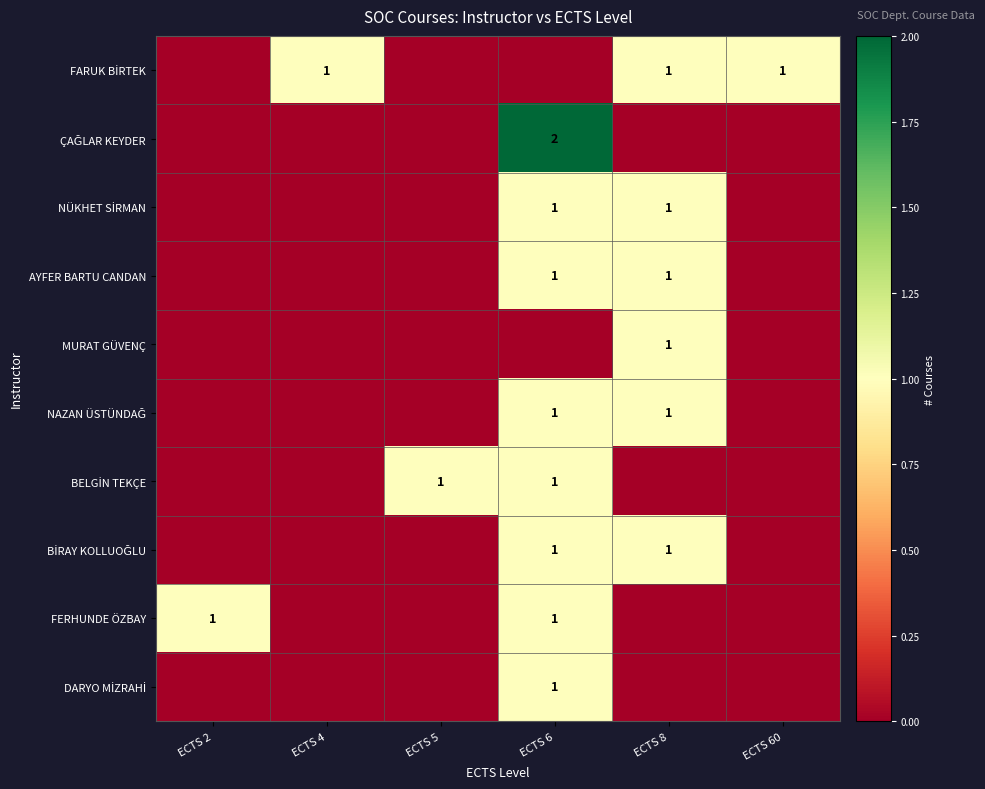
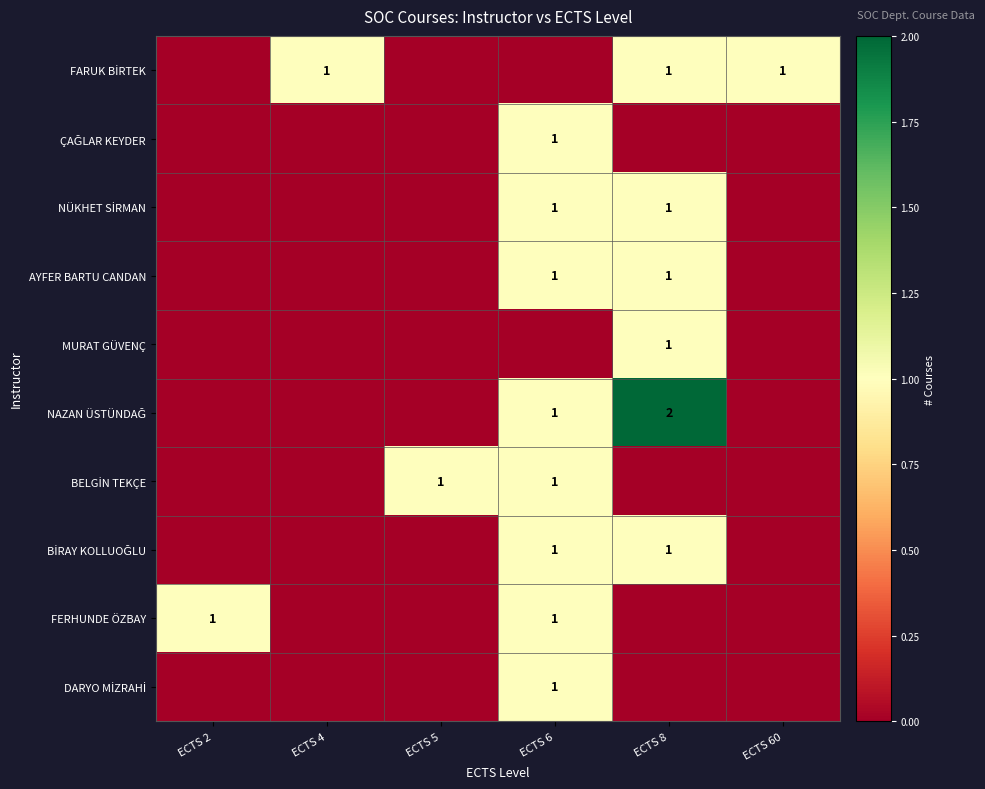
ÇAĞLAR KEYDER, ECTS 6: 2 -> 1
NAZAN ÜSTÜNDAĞ, ECTS 8: 1 -> 2
